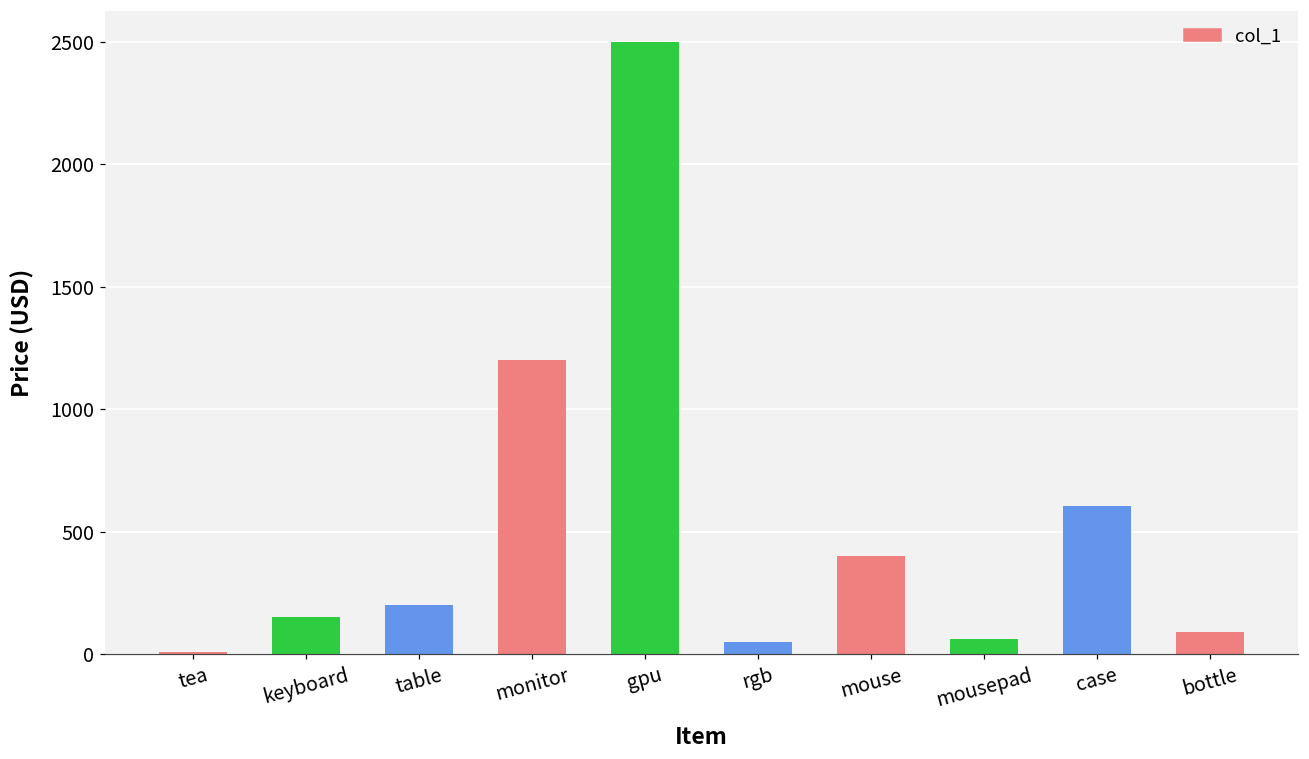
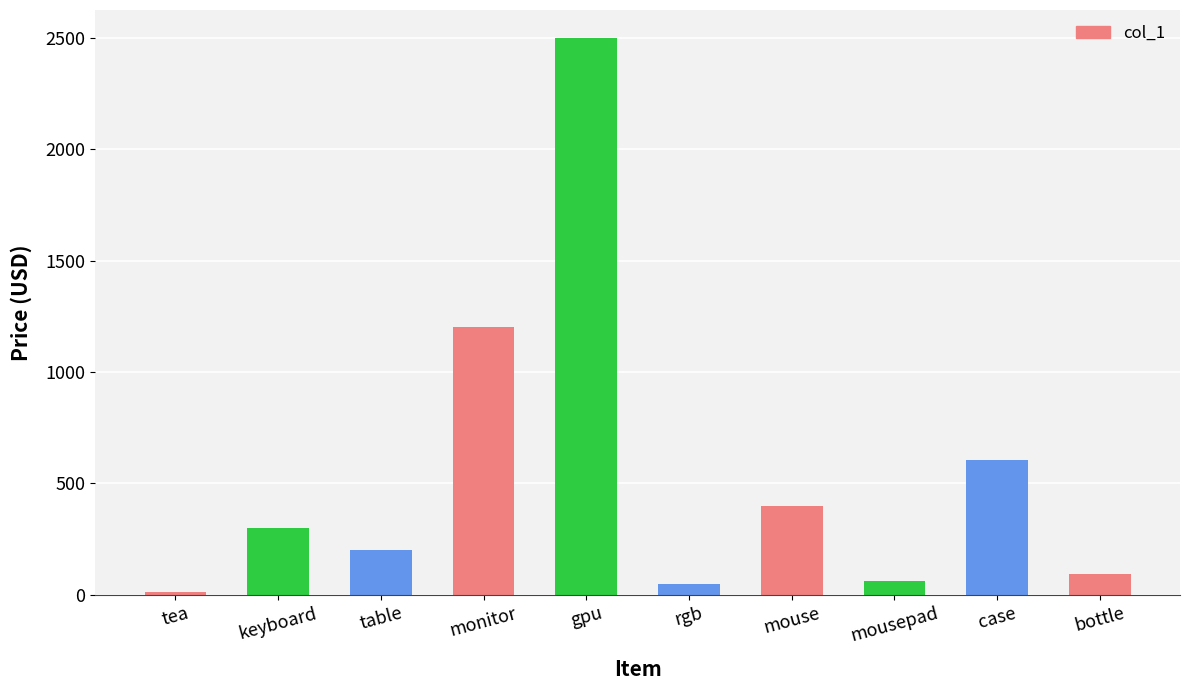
keyboard: 150 -> 300
